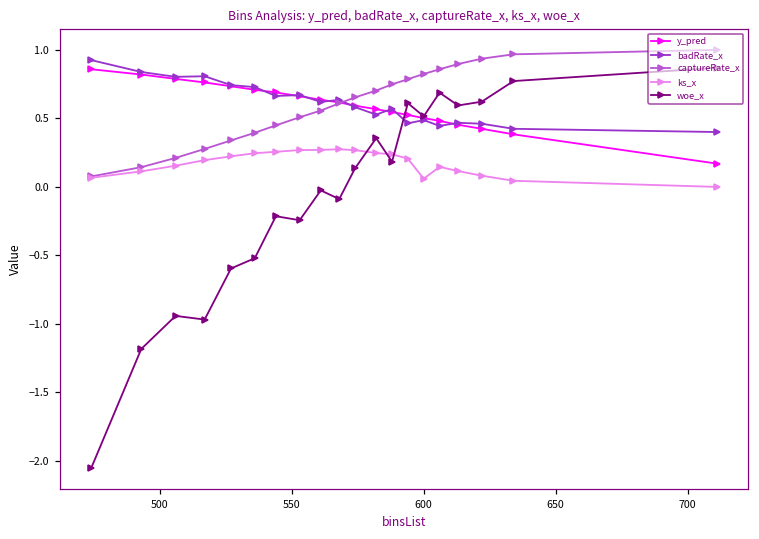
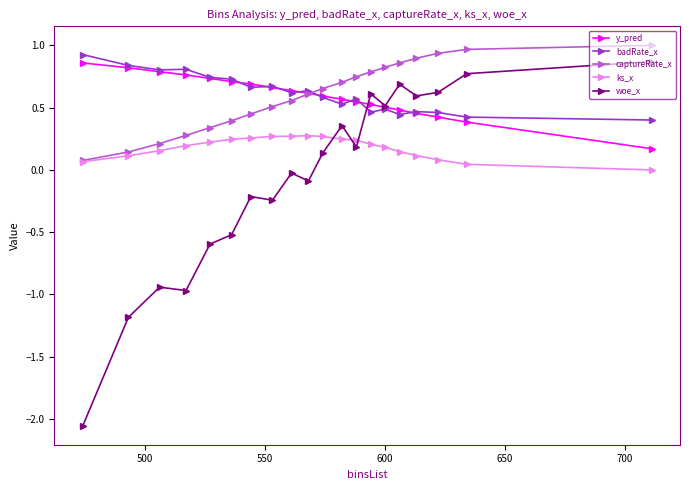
ks_x, 600: 0.06 -> 0.18
